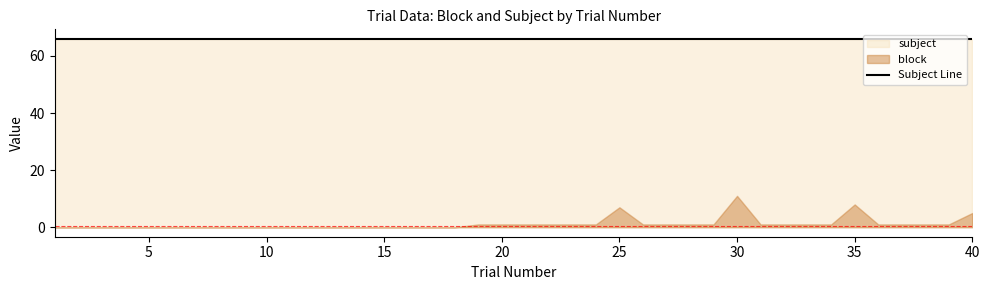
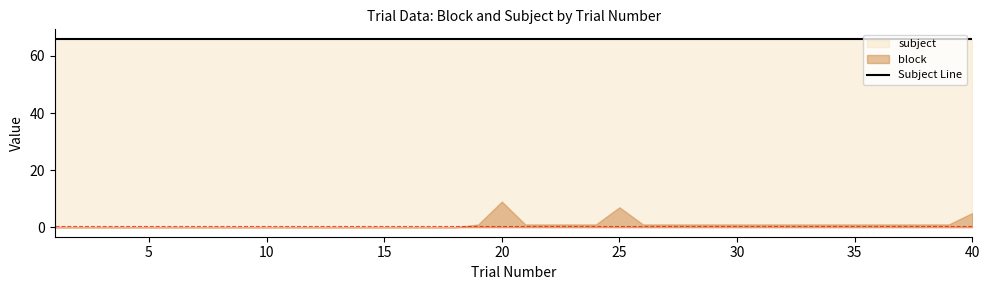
block, 20: 1 -> 9
block, 30: 11 -> 1
block, 35: 8 -> 1
